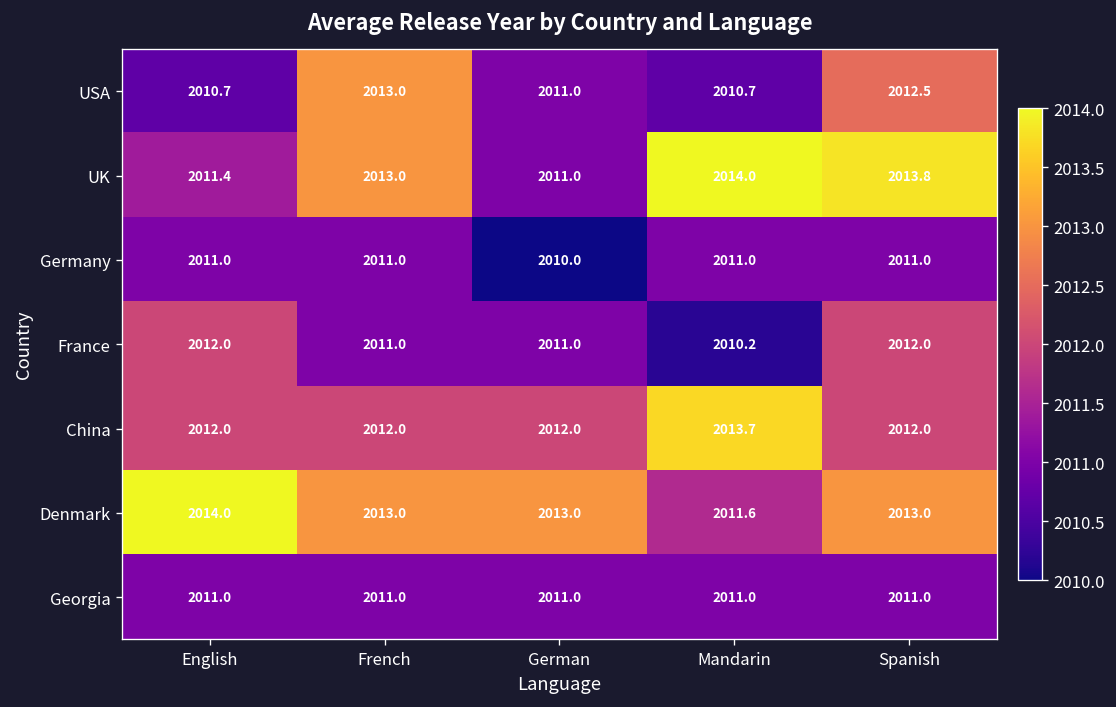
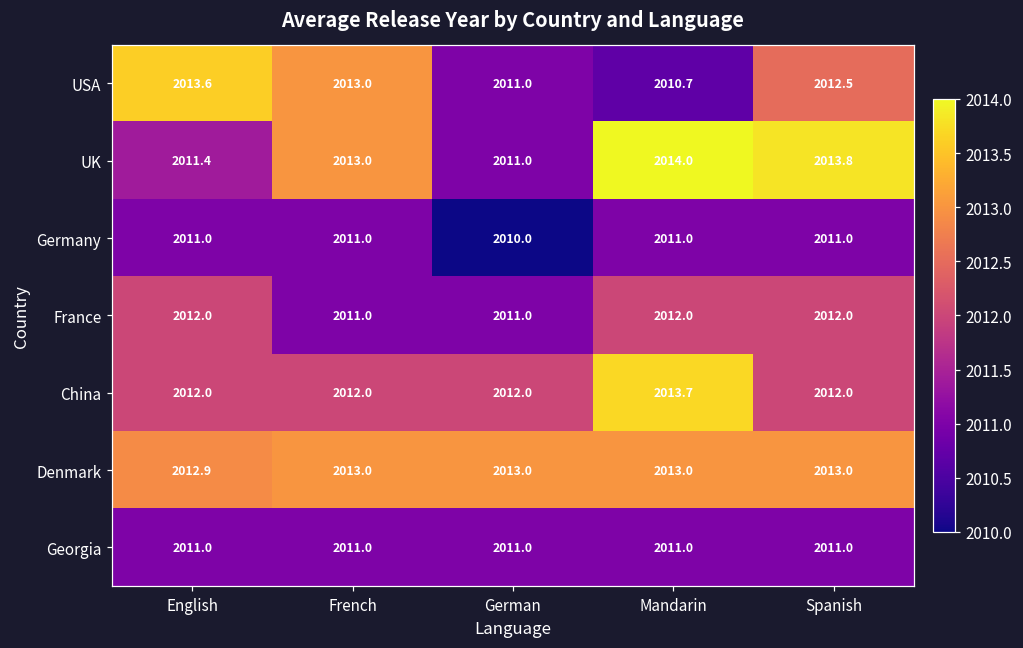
USA, English: 2010.7 -> 2013.6
France, Mandarin: 2010.2 -> 2012.0
Denmark, English: 2014.0 -> 2012.9
Denmark, Mandarin: 2011.6 -> 2013.0
